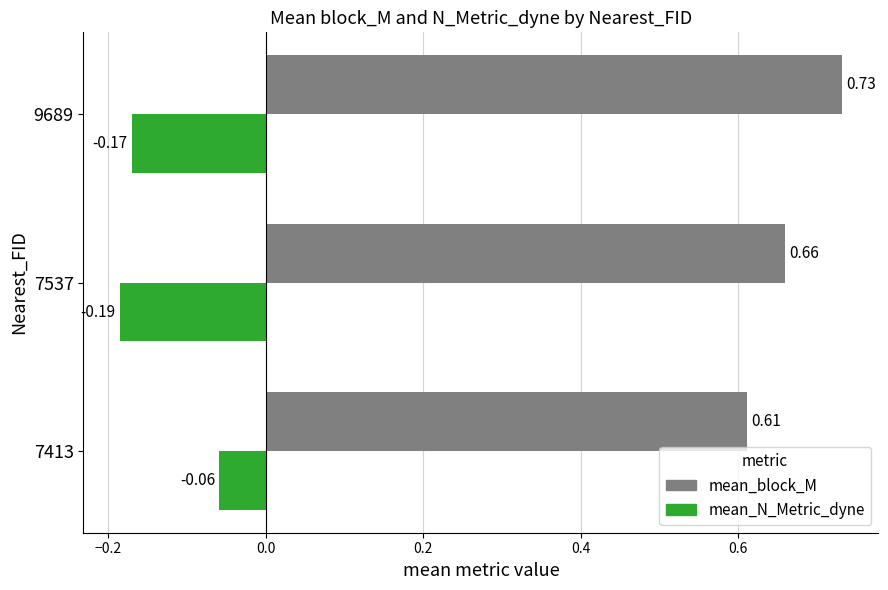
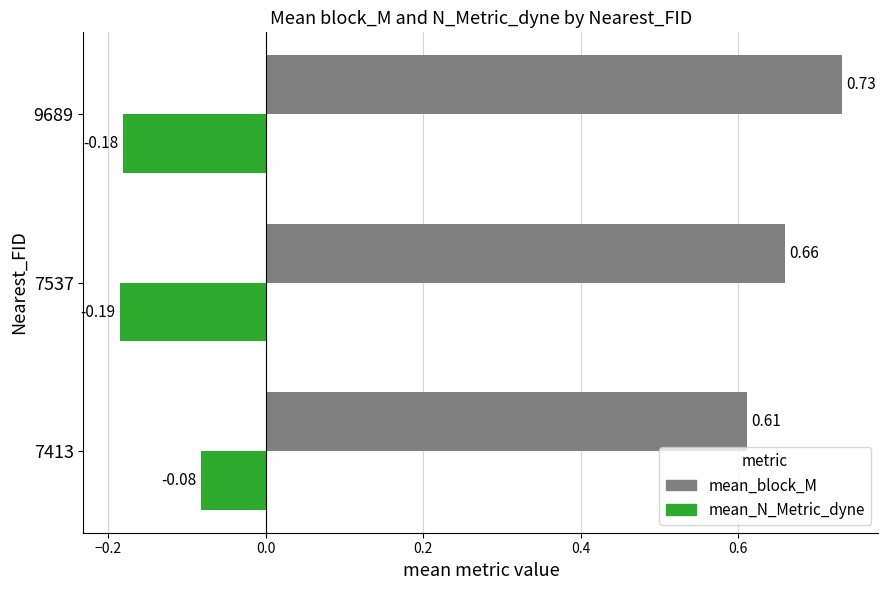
mean_N_Metric_dyne, 9689: -0.17 -> -0.18
mean_N_Metric_dyne, 7413: -0.06 -> -0.08
